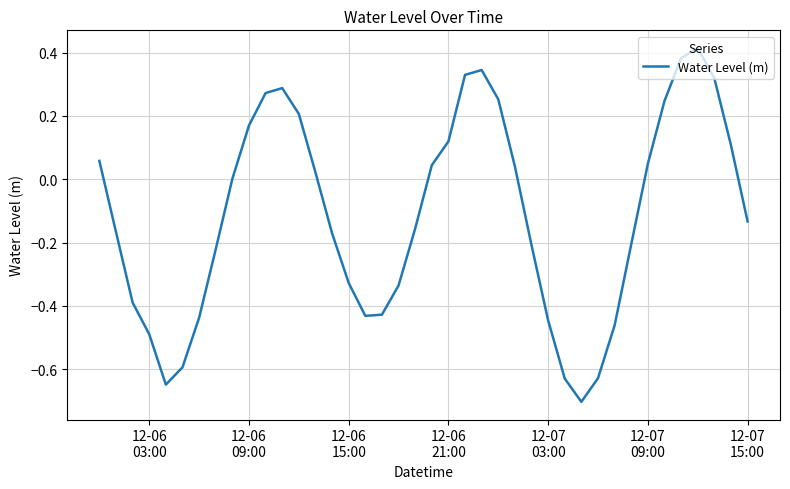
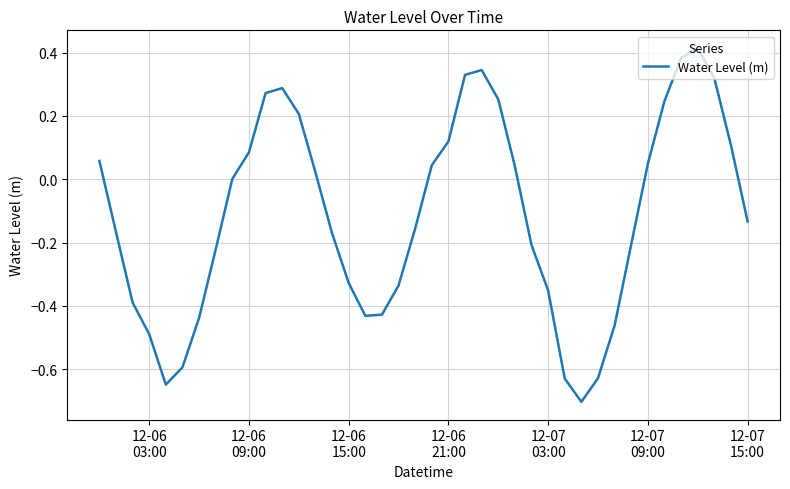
12-06 09:00: 0.17 -> 0.09
12-07 03:00: -0.45 -> -0.35
